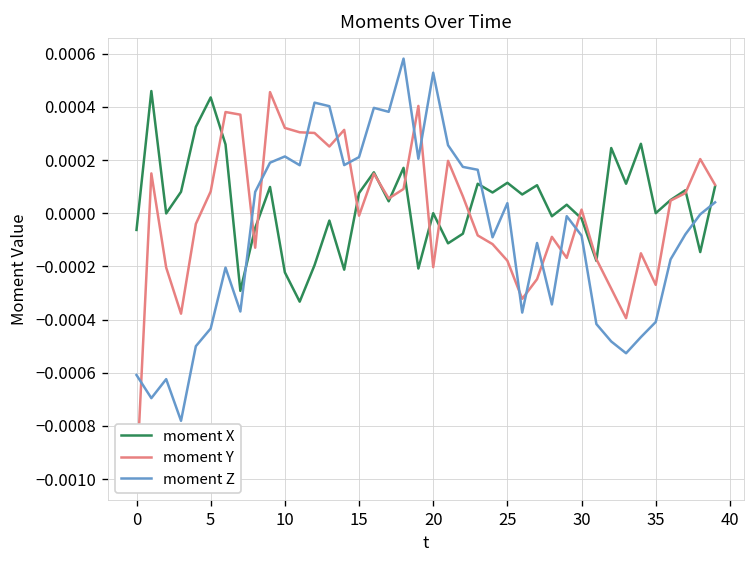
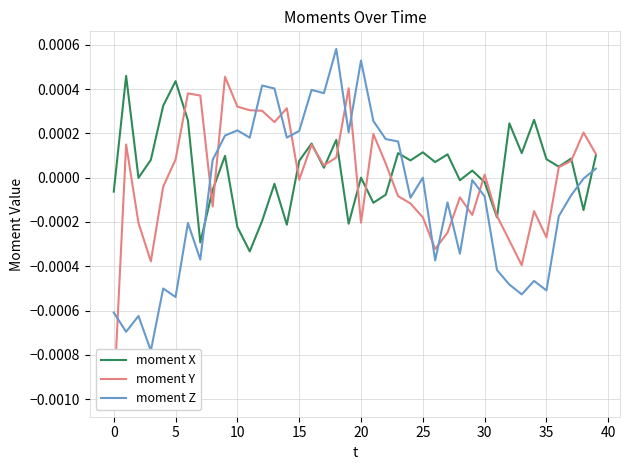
moment Z, 5: -0.00043 -> -0.00054
moment Z, 25: 0.00004 -> 0.00000
moment X, 35: 0.0000 -> 0.0001
moment Z, 35: -0.00041 -> -0.00051
